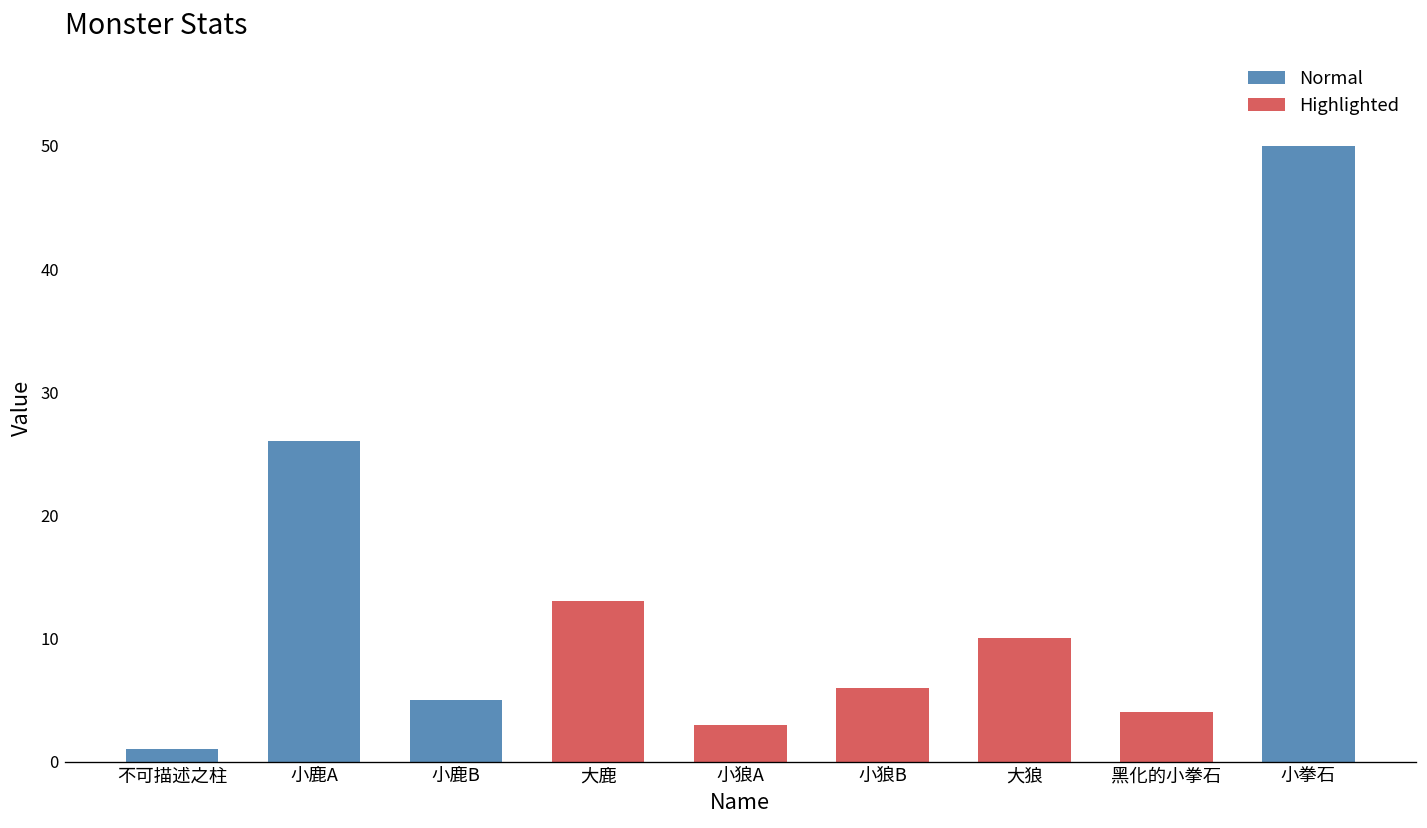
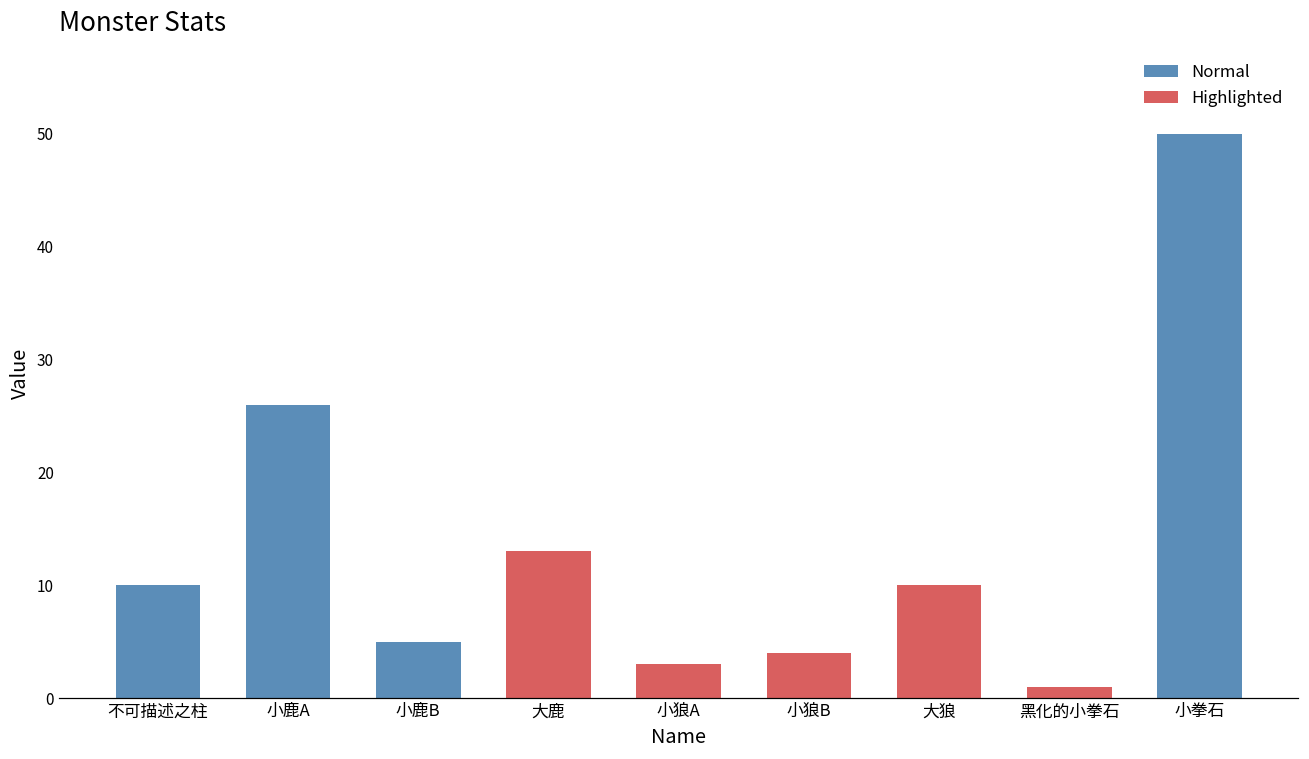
不可描述之柱: 1 -> 10
小狼B: 6 -> 4
黑化的小拳石: 4 -> 1
